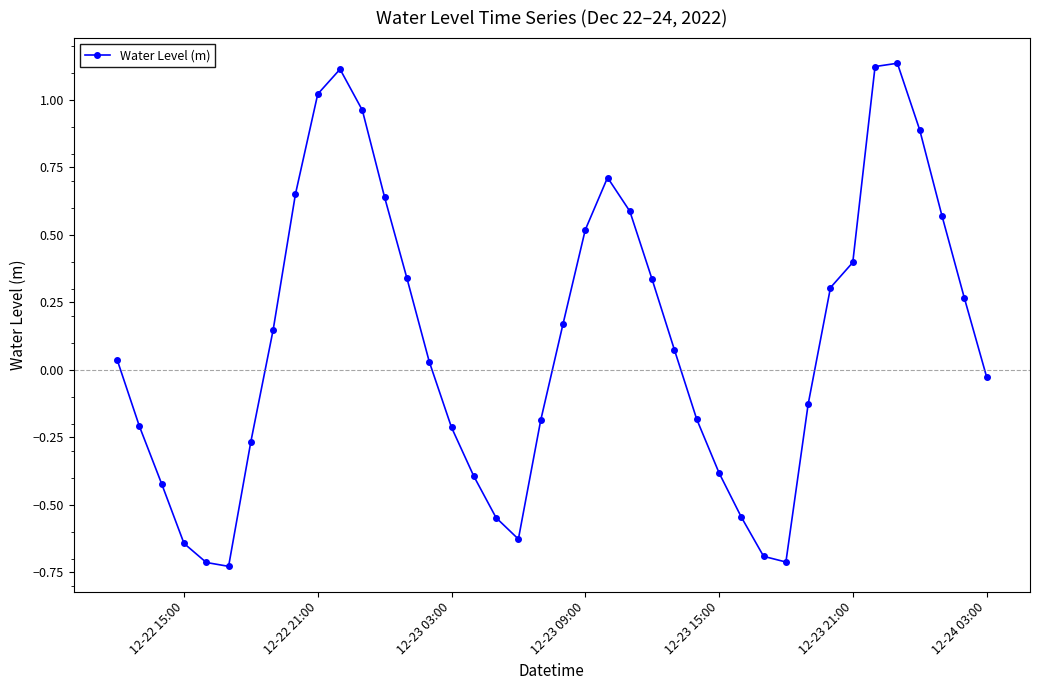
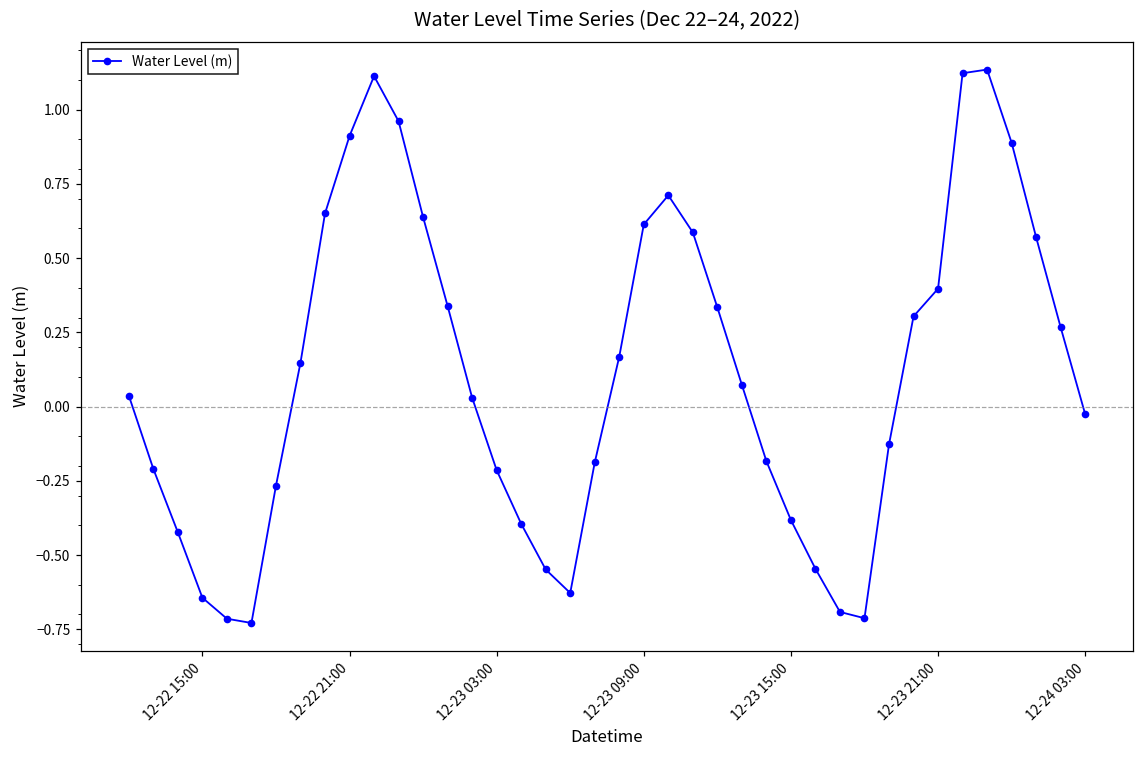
12-22 21:00: 1.02 -> 0.91
12-23 09:00: 0.52 -> 0.61
